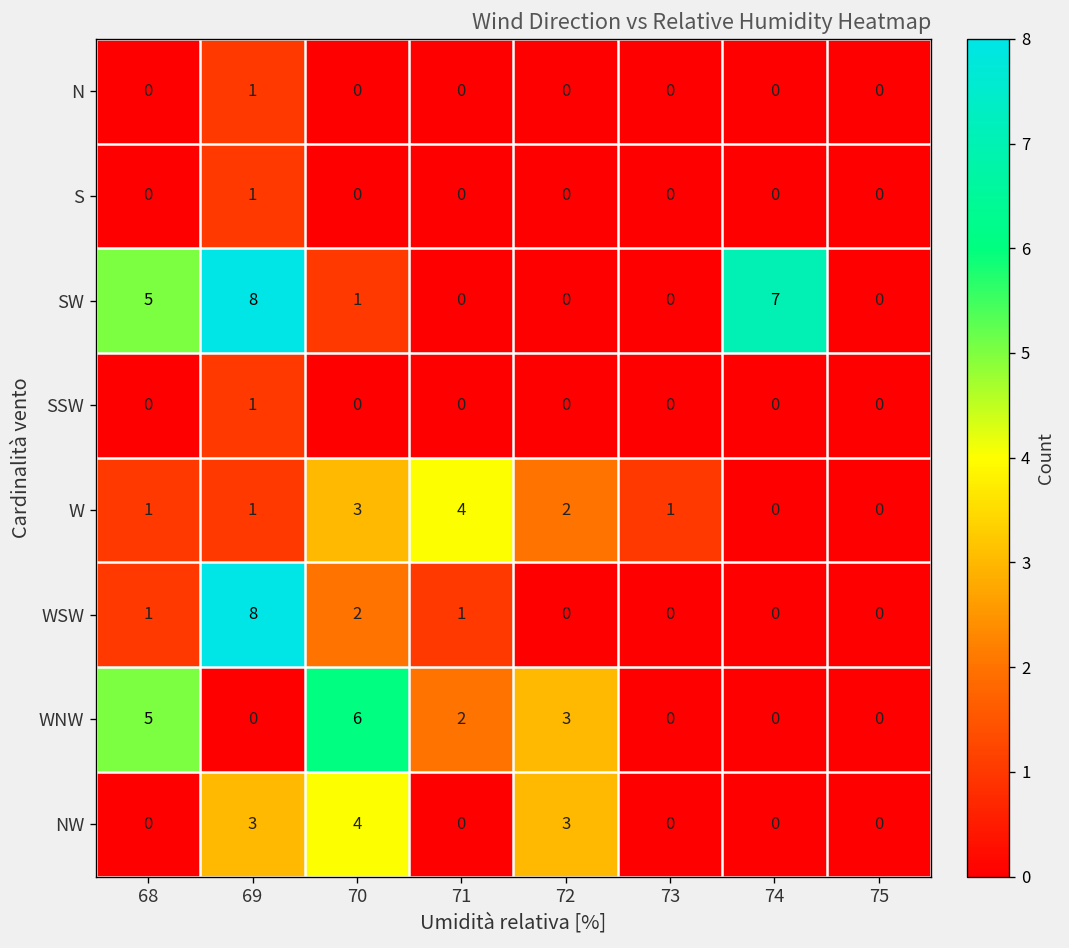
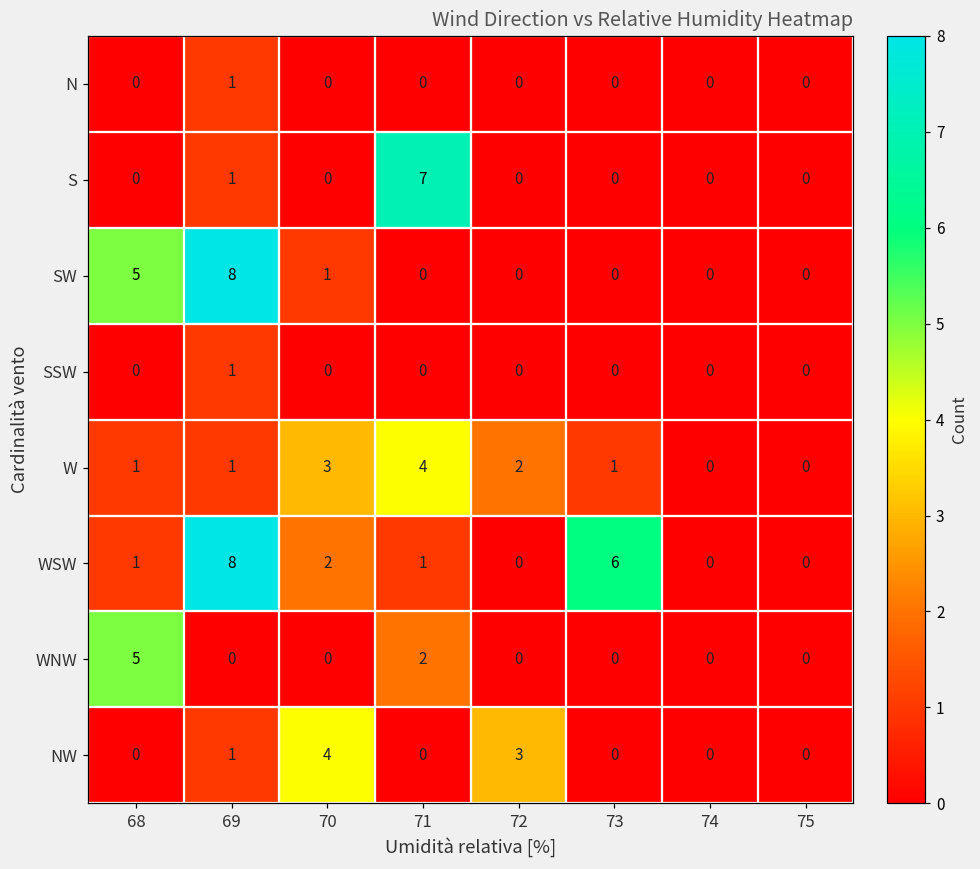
S, 71: 0 -> 7
SW, 74: 7 -> 0
WSW, 73: 0 -> 6
WNW, 70: 6 -> 0
WNW, 72: 3 -> 0
NW, 69: 3 -> 1
